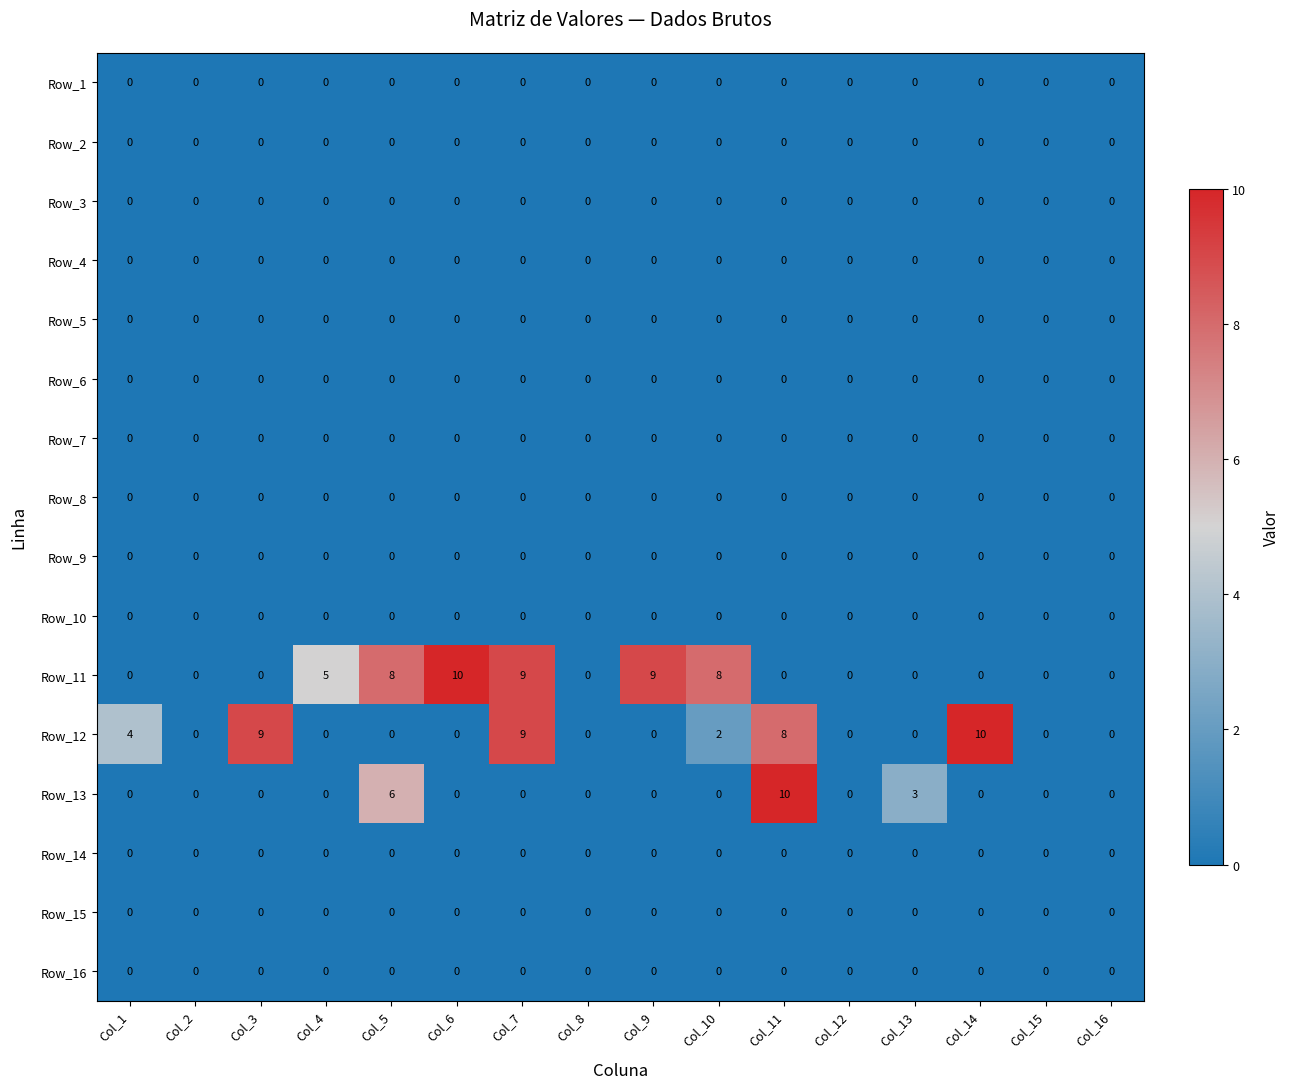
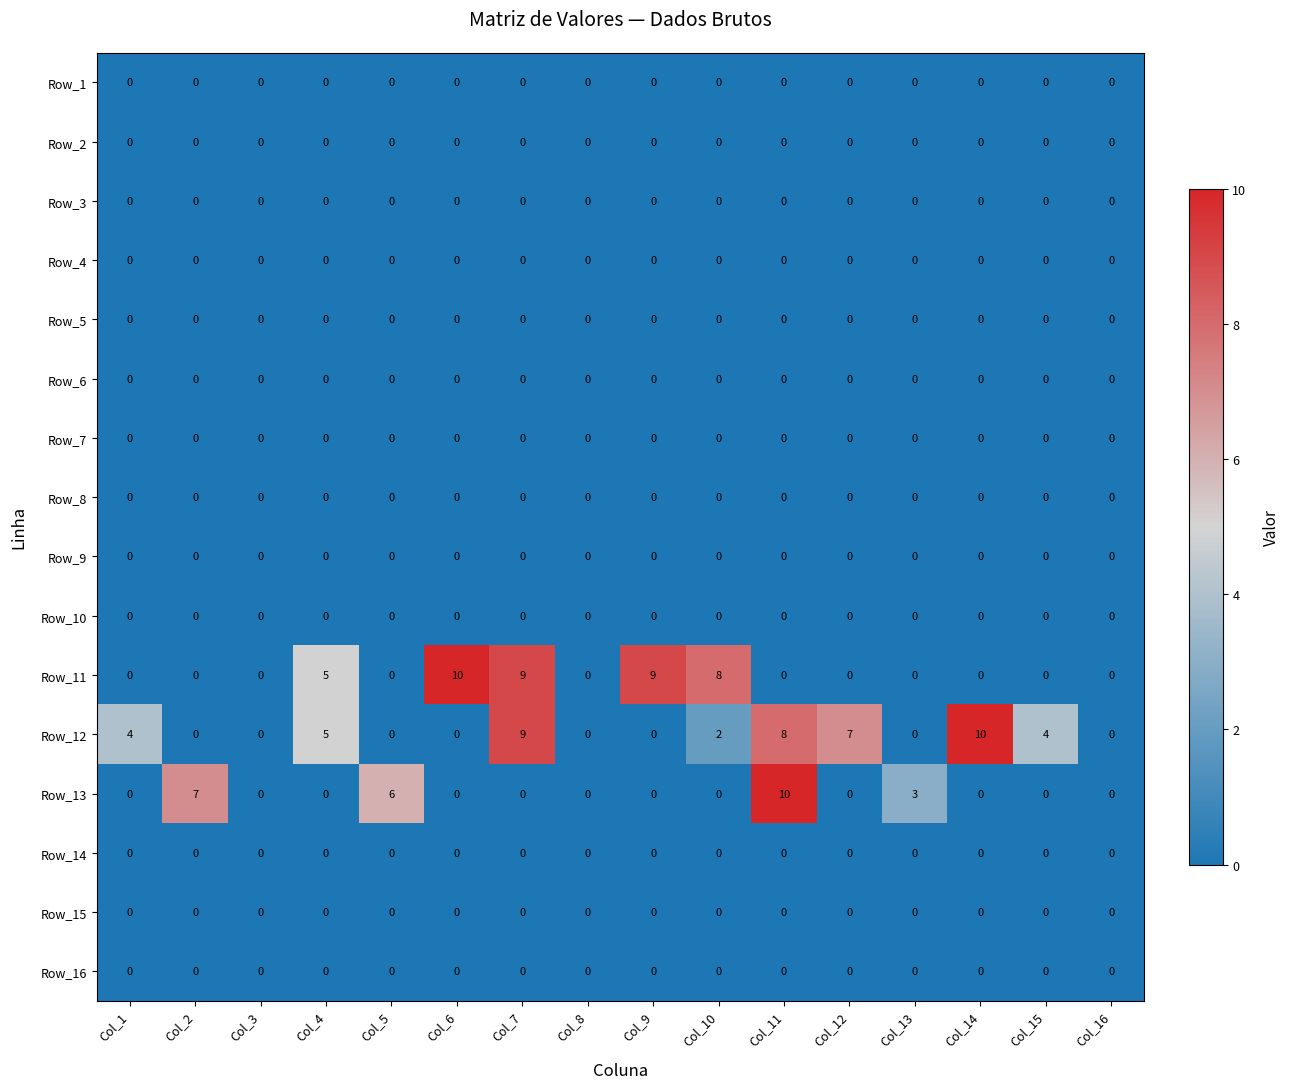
Row_11, Col_5: 8 -> 0
Row_12, Col_3: 9 -> 0
Row_12, Col_4: 0 -> 5
Row_12, Col_12: 0 -> 7
Row_12, Col_15: 0 -> 4
Row_13, Col_2: 0 -> 7
